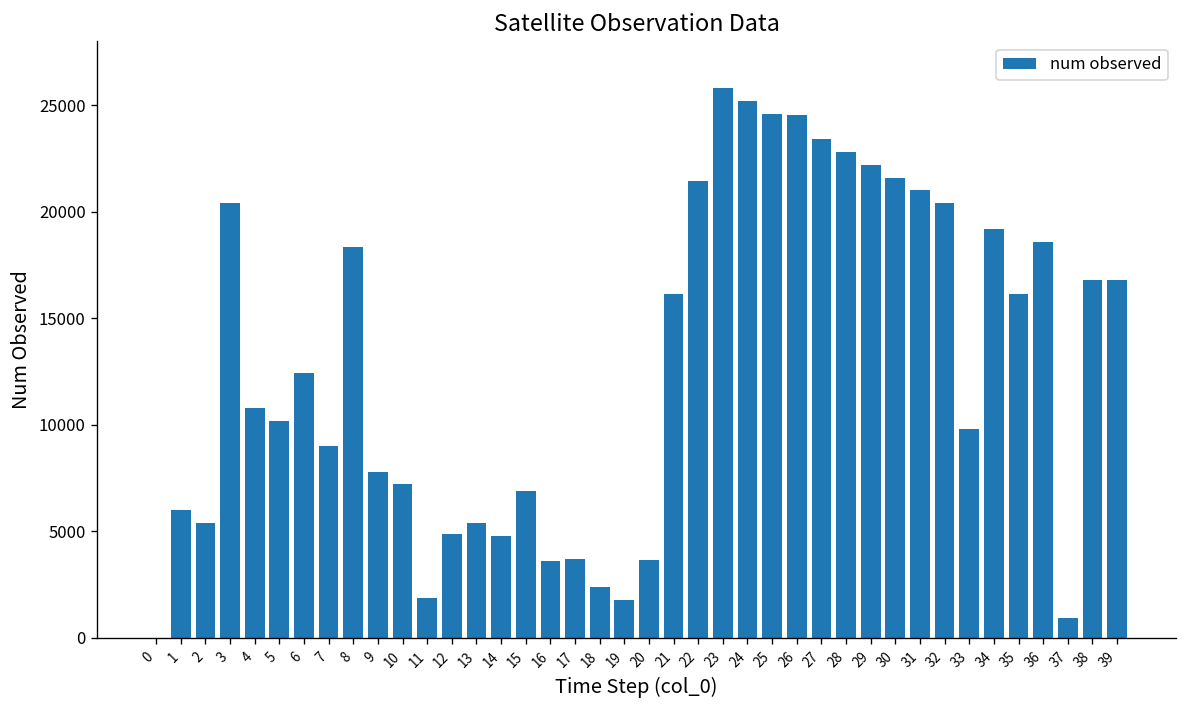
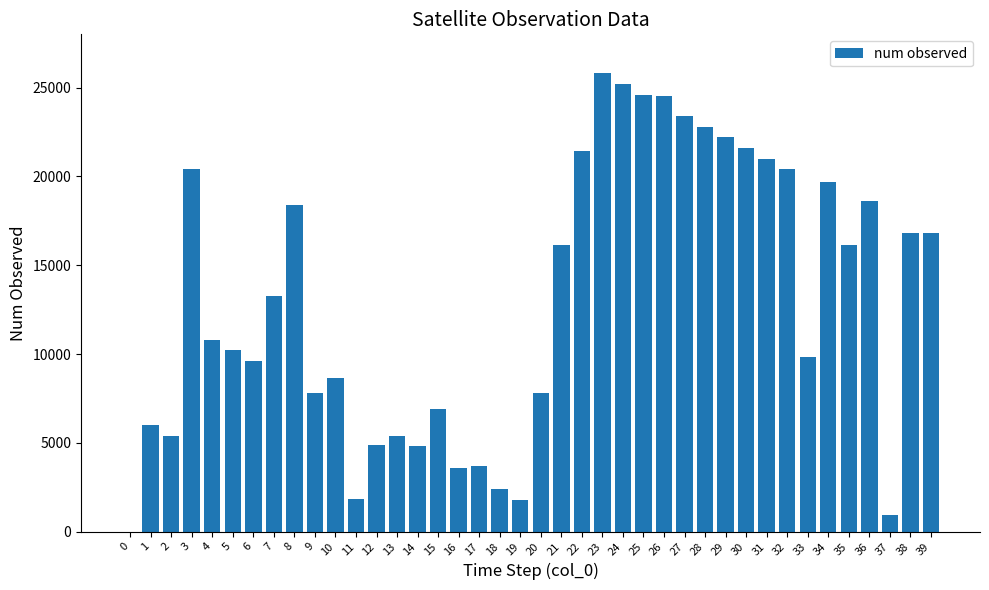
6: 12400 -> 9600
7: 9000 -> 13300
10: 7200 -> 8600
20: 3700 -> 7800
34: 19200 -> 19700
